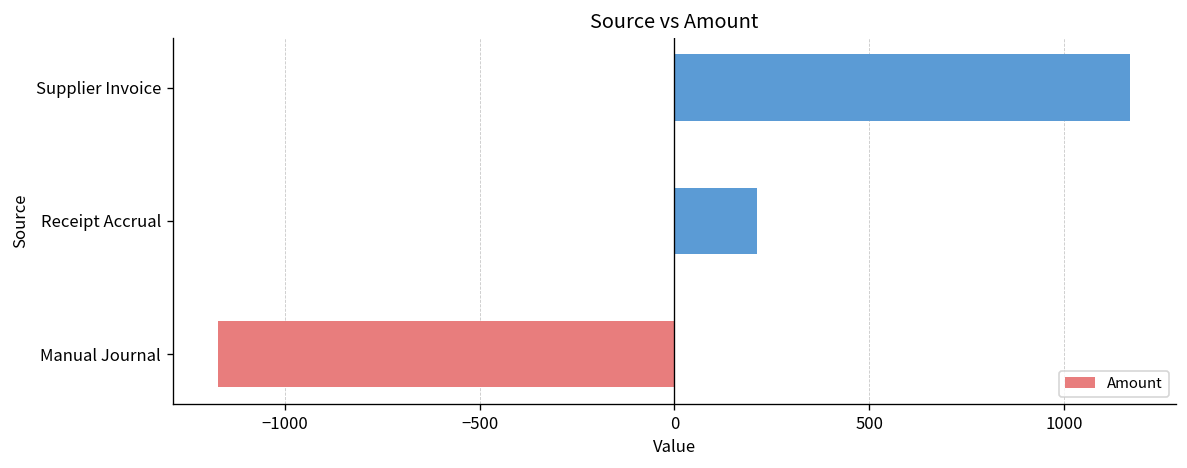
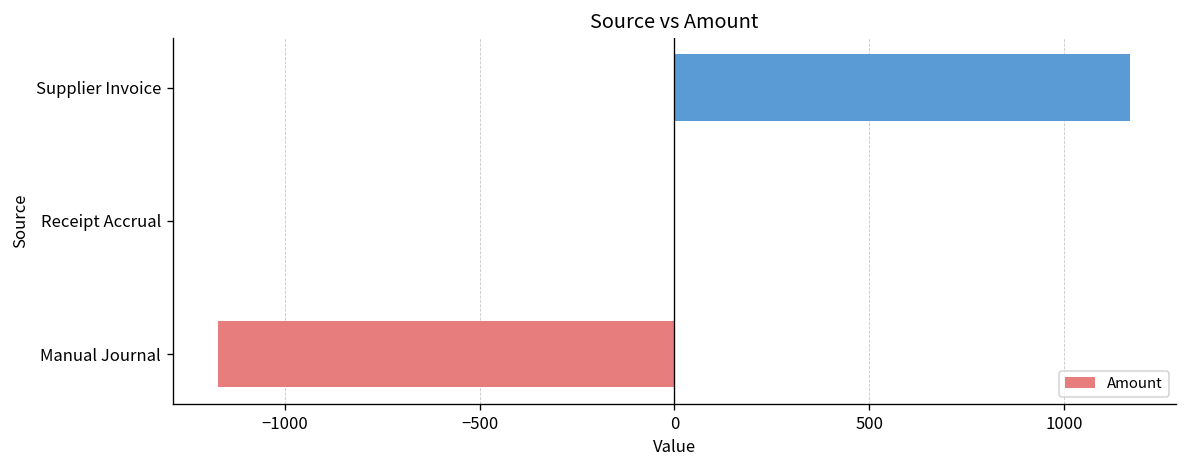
Receipt Accrual: 210 -> 0
